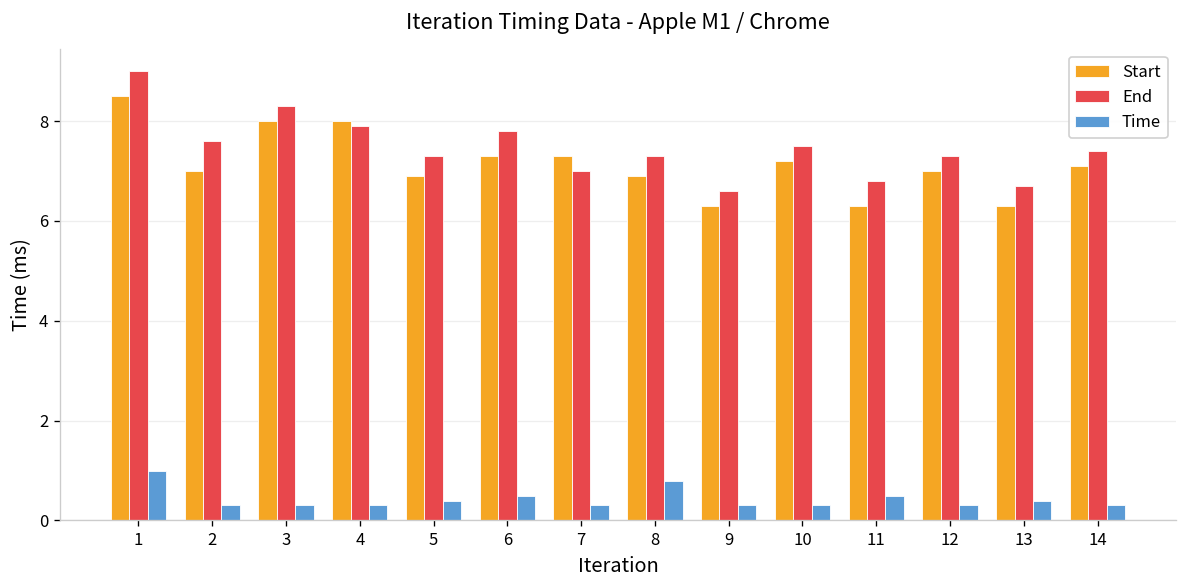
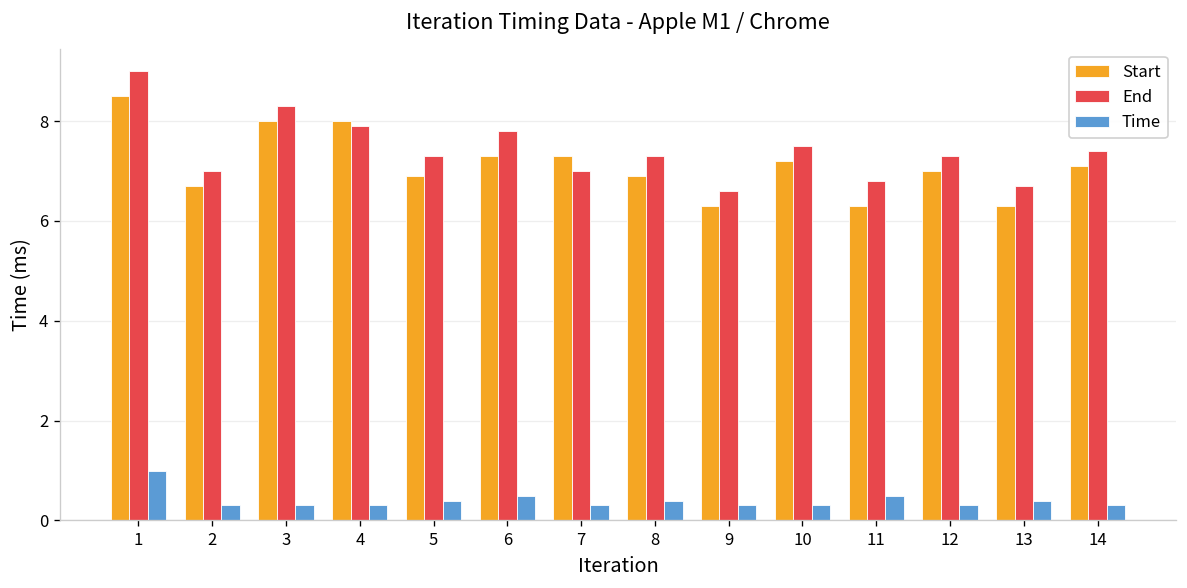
Start, 2: 7.0 -> 6.7
End, 2: 7.6 -> 7.0
Time, 8: 0.8 -> 0.4
